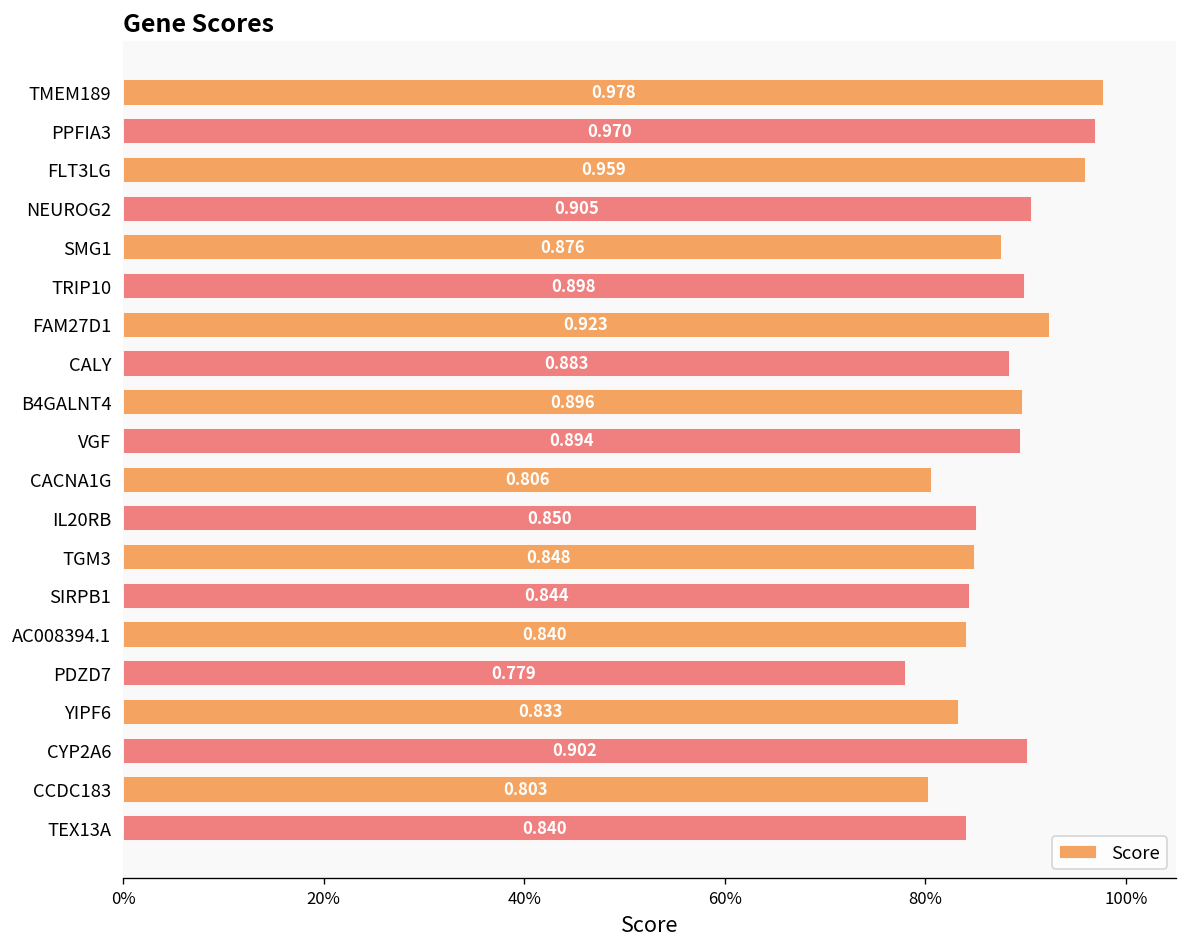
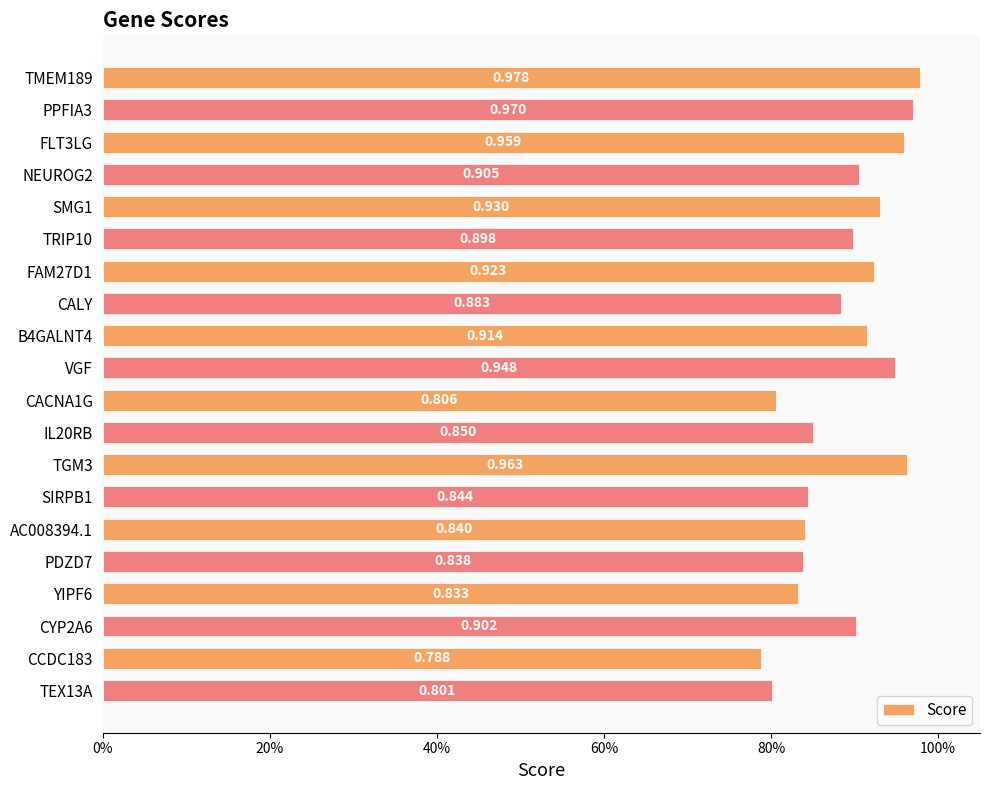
SMG1: 0.876 -> 0.930
B4GALNT4: 0.896 -> 0.914
VGF: 0.894 -> 0.948
TGM3: 0.848 -> 0.963
PDZD7: 0.779 -> 0.838
CCDC183: 0.803 -> 0.788
TEX13A: 0.840 -> 0.801
